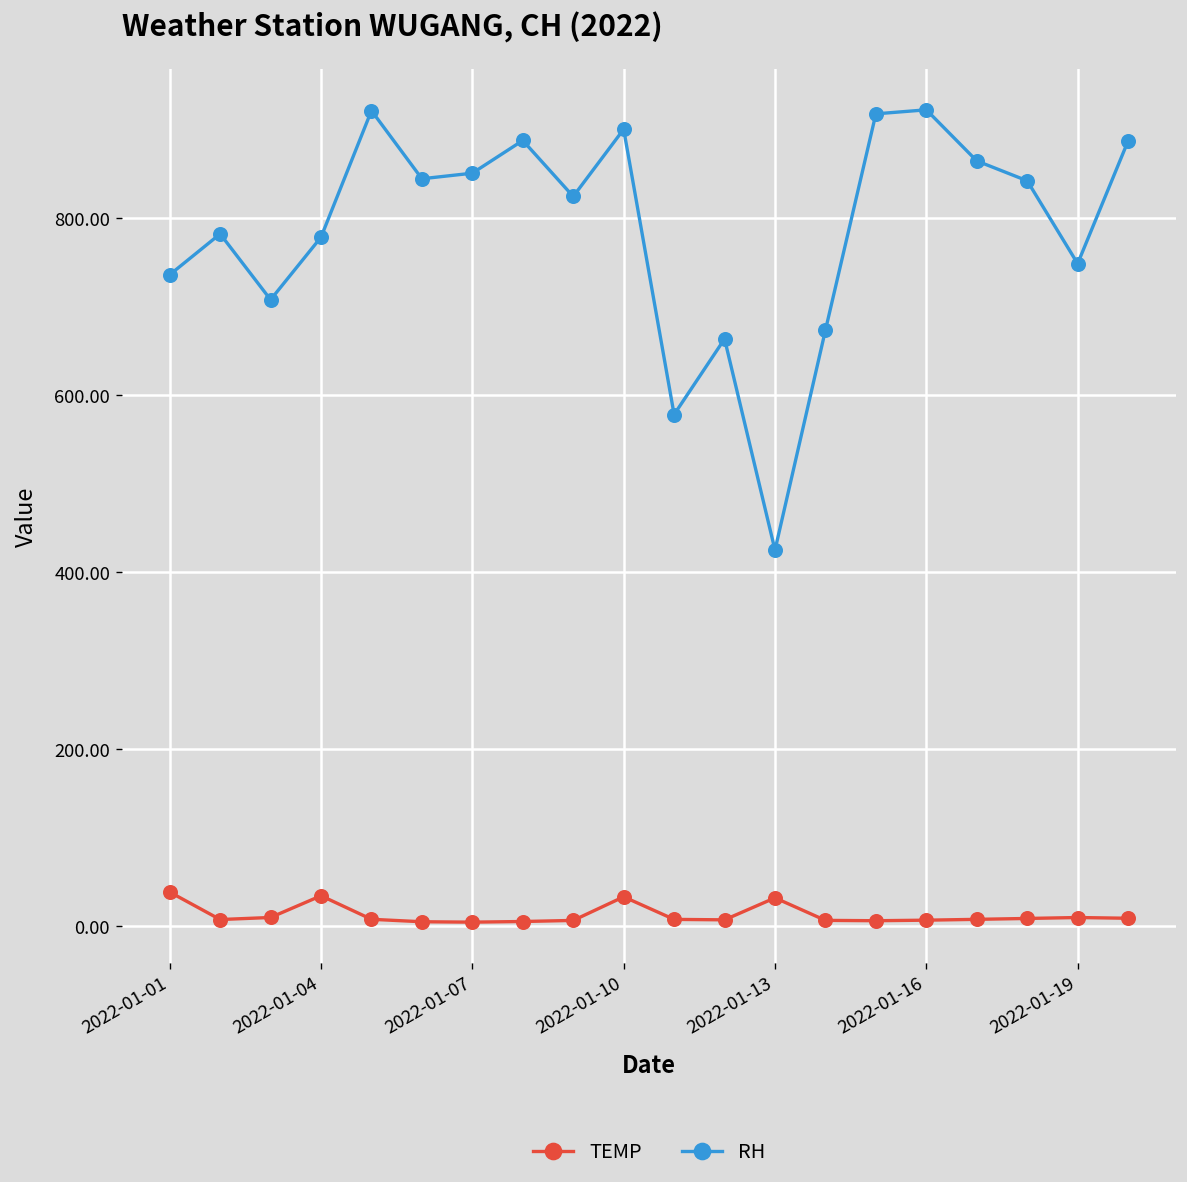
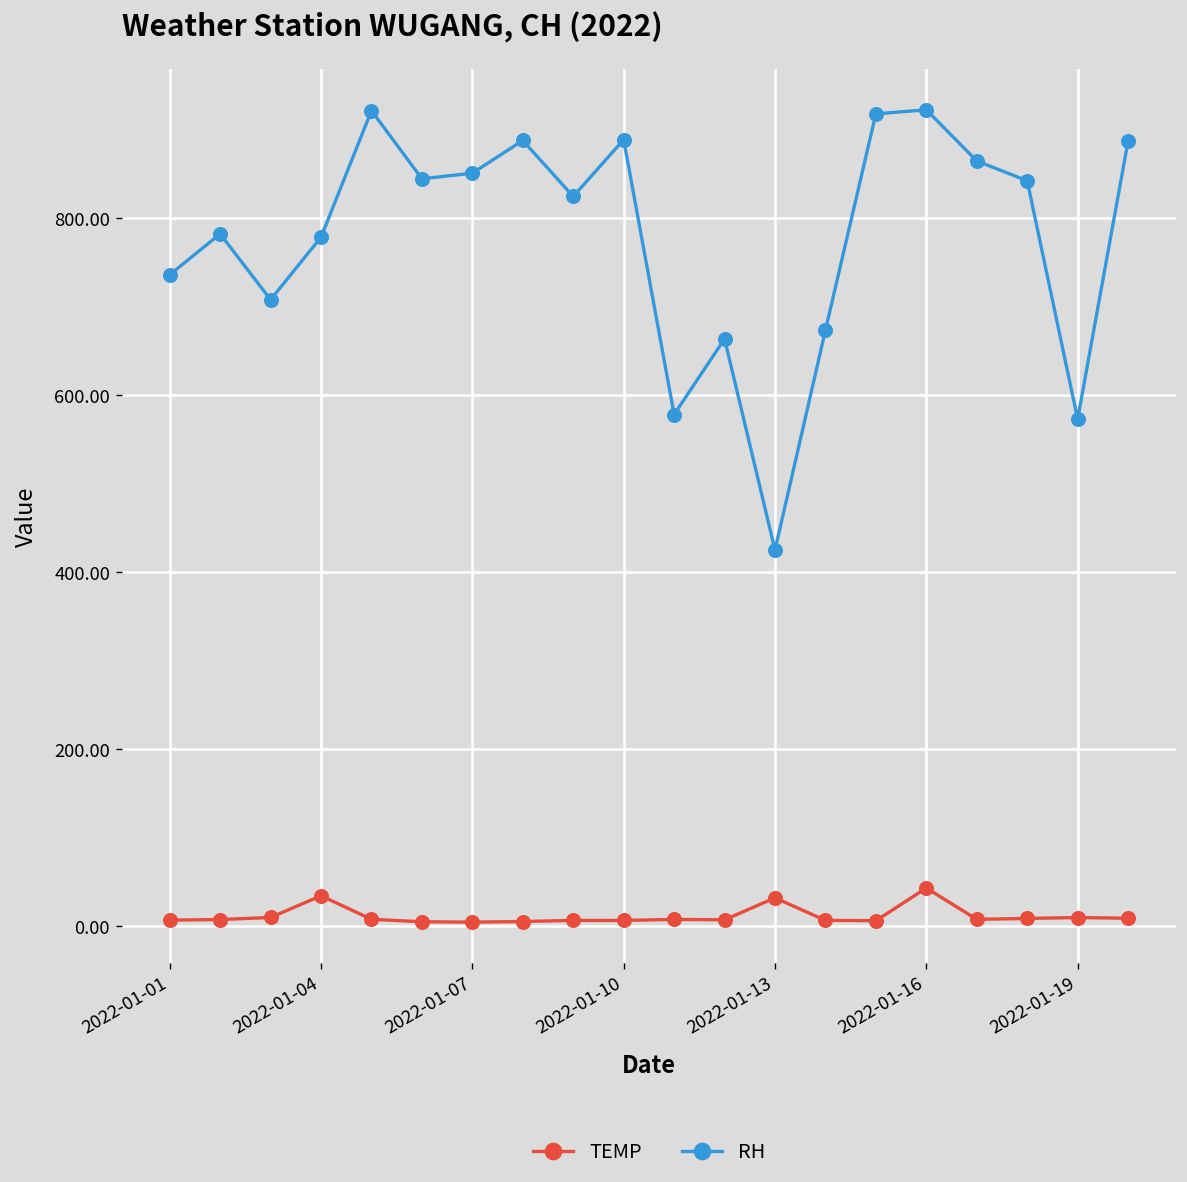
TEMP, 2022-01-01: 40 -> 10
TEMP, 2022-01-10: 30 -> 10
RH, 2022-01-10: 900 -> 890
TEMP, 2022-01-16: 10 -> 40
RH, 2022-01-19: 750 -> 570
